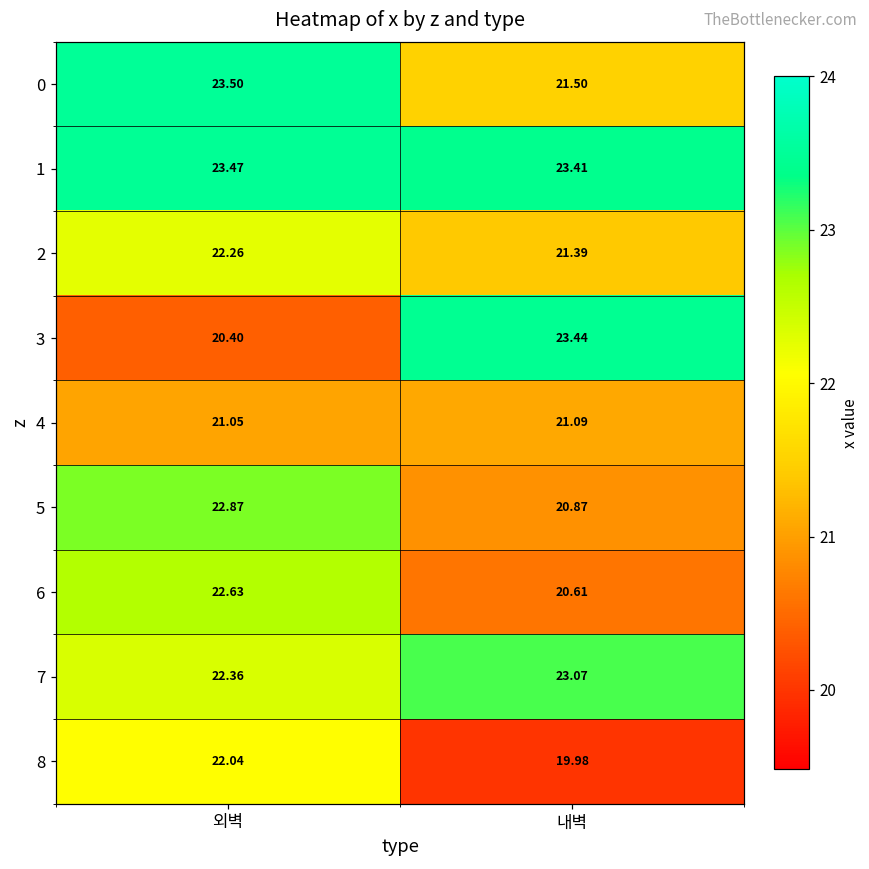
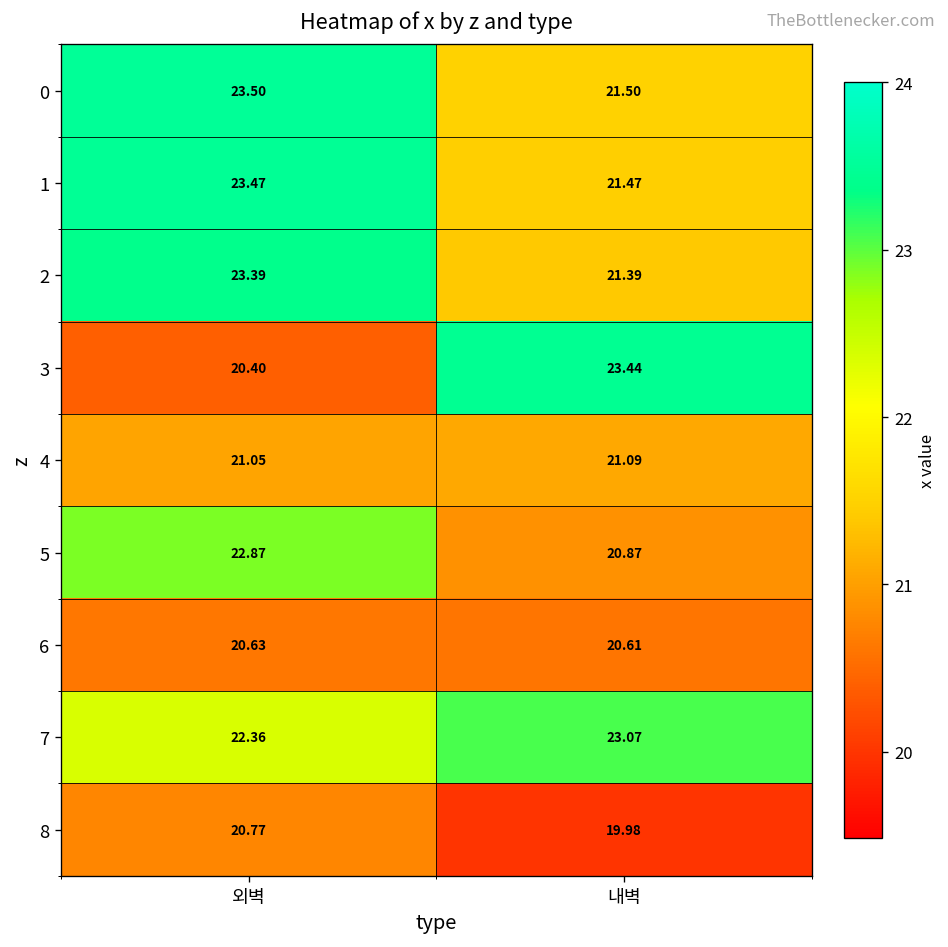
1, 내벽: 23.41 -> 21.47
2, 외벽: 22.26 -> 23.39
6, 외벽: 22.63 -> 20.63
8, 외벽: 22.04 -> 20.77
